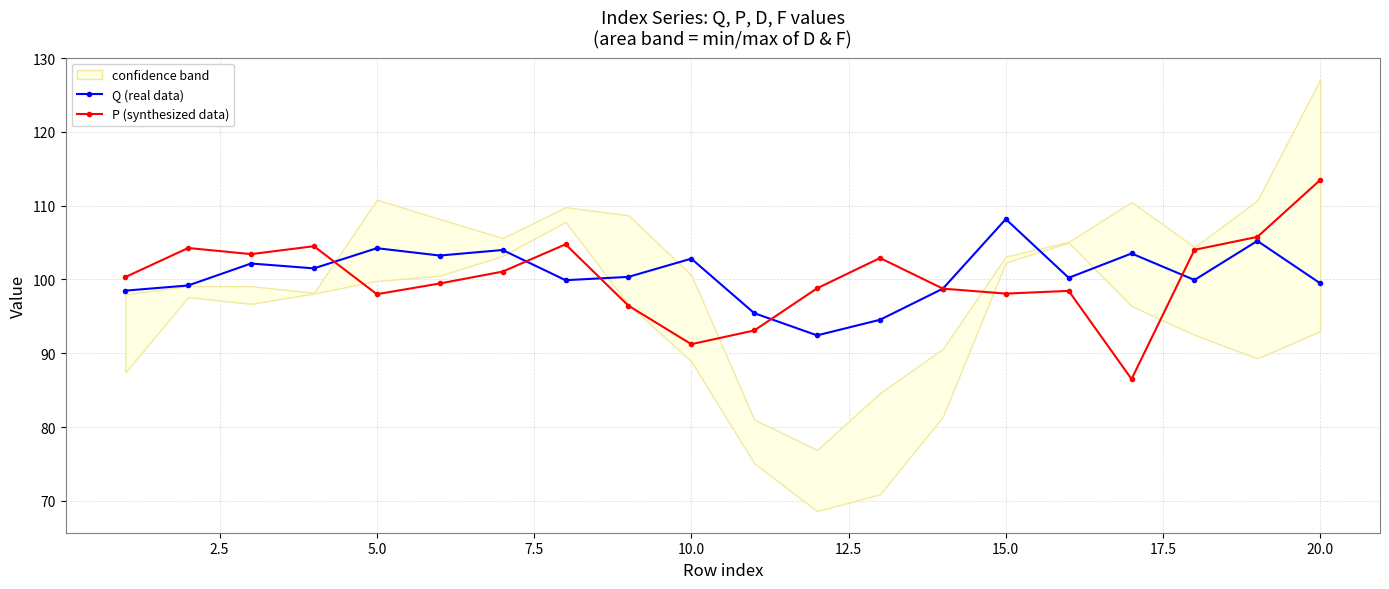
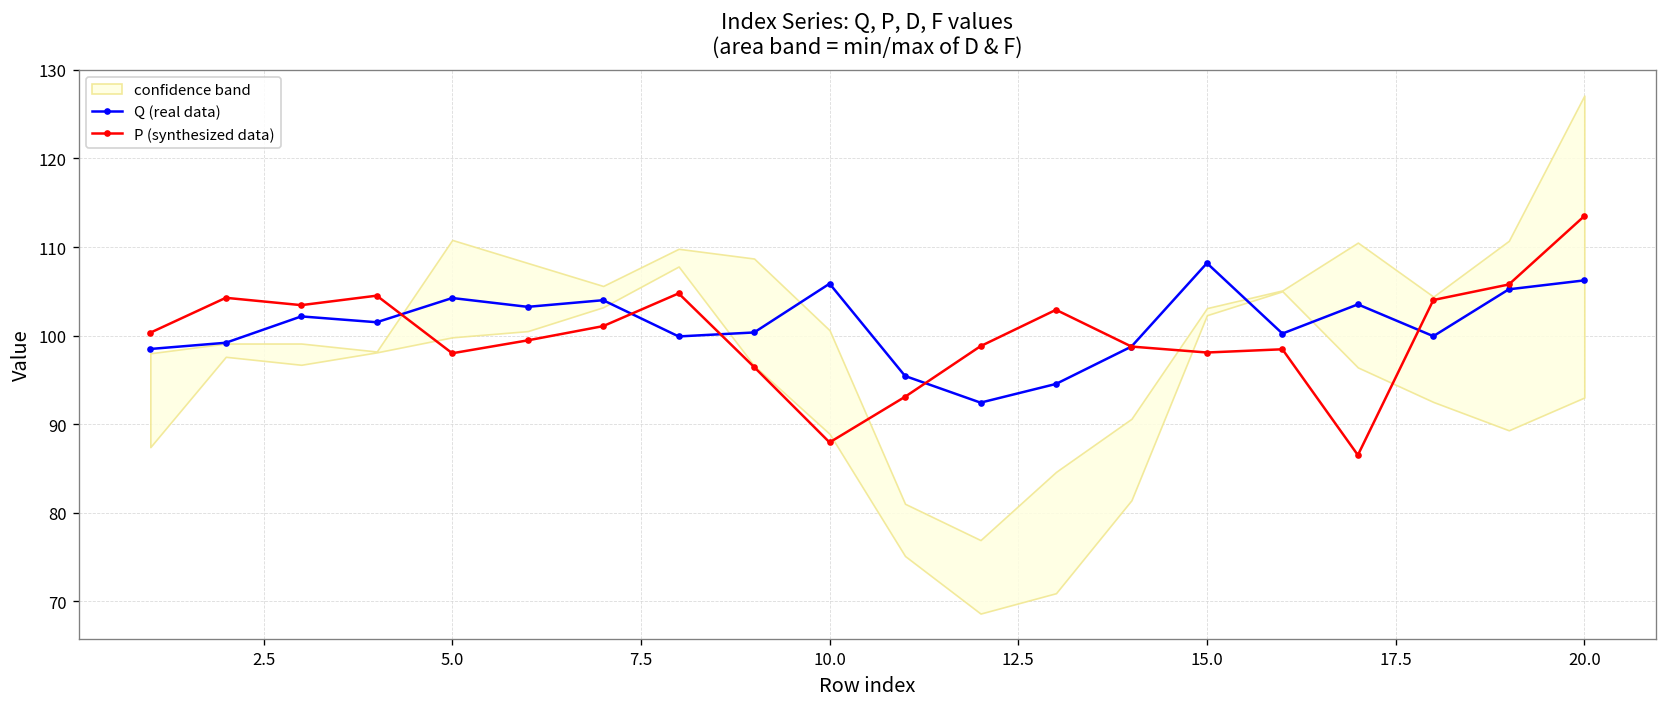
Q (real data), 10.0: 103 -> 106
P (synthesized data), 10.0: 91 -> 88
Q (real data), 20.0: 99 -> 106
